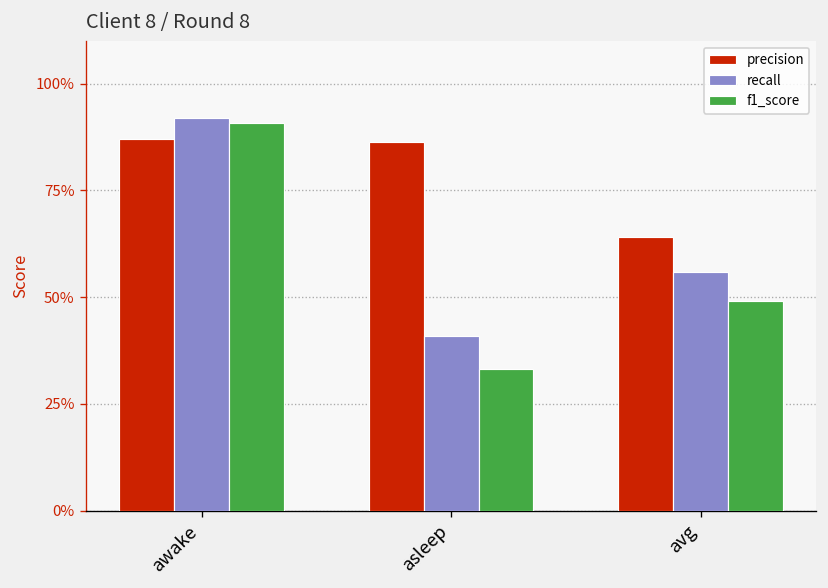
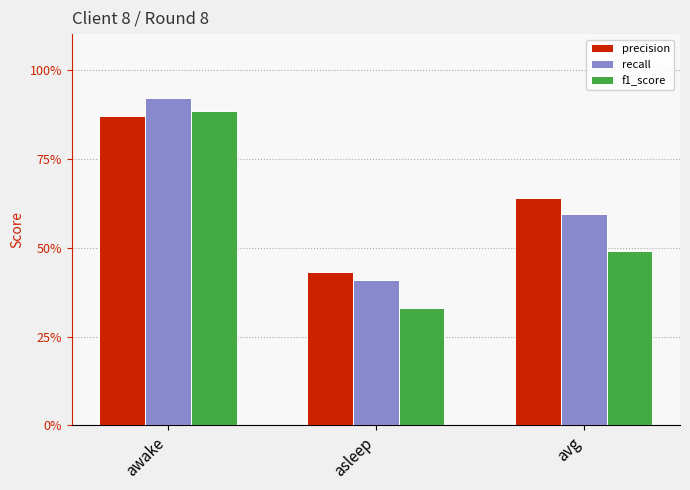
f1_score, awake: 91% -> 88%
precision, asleep: 86% -> 43%
recall, avg: 56% -> 59%
